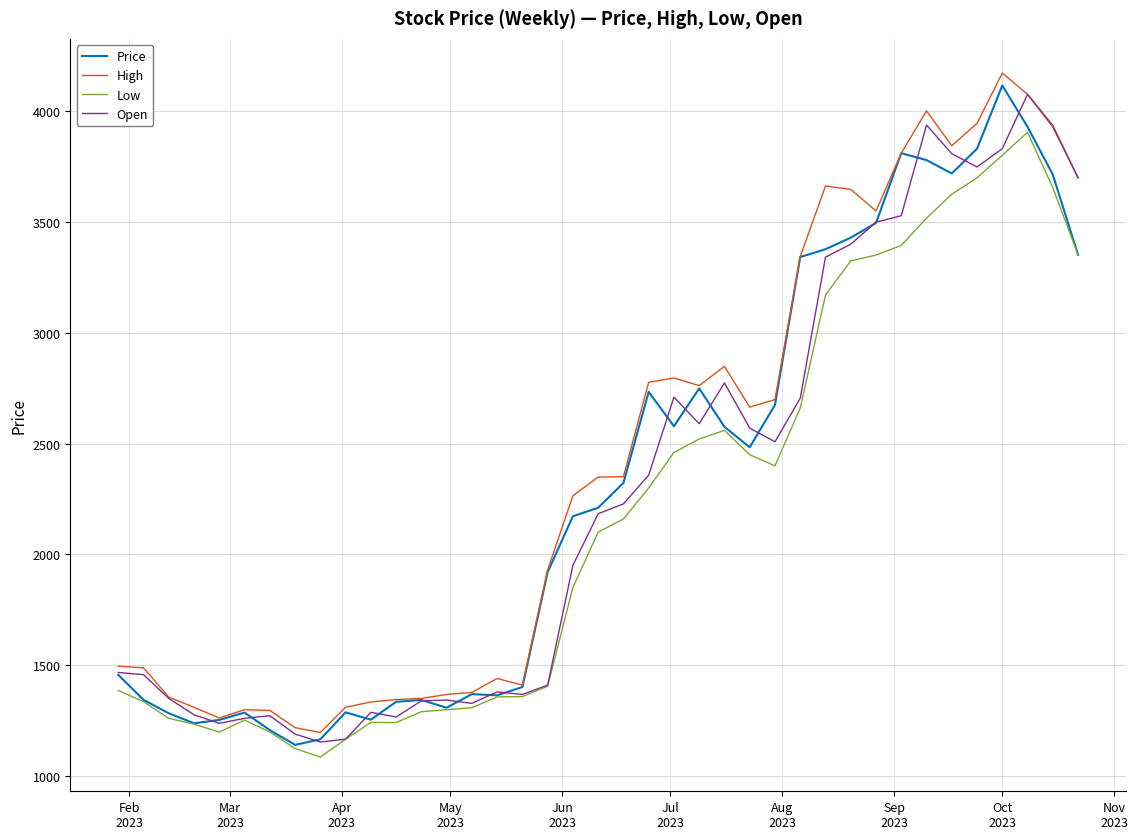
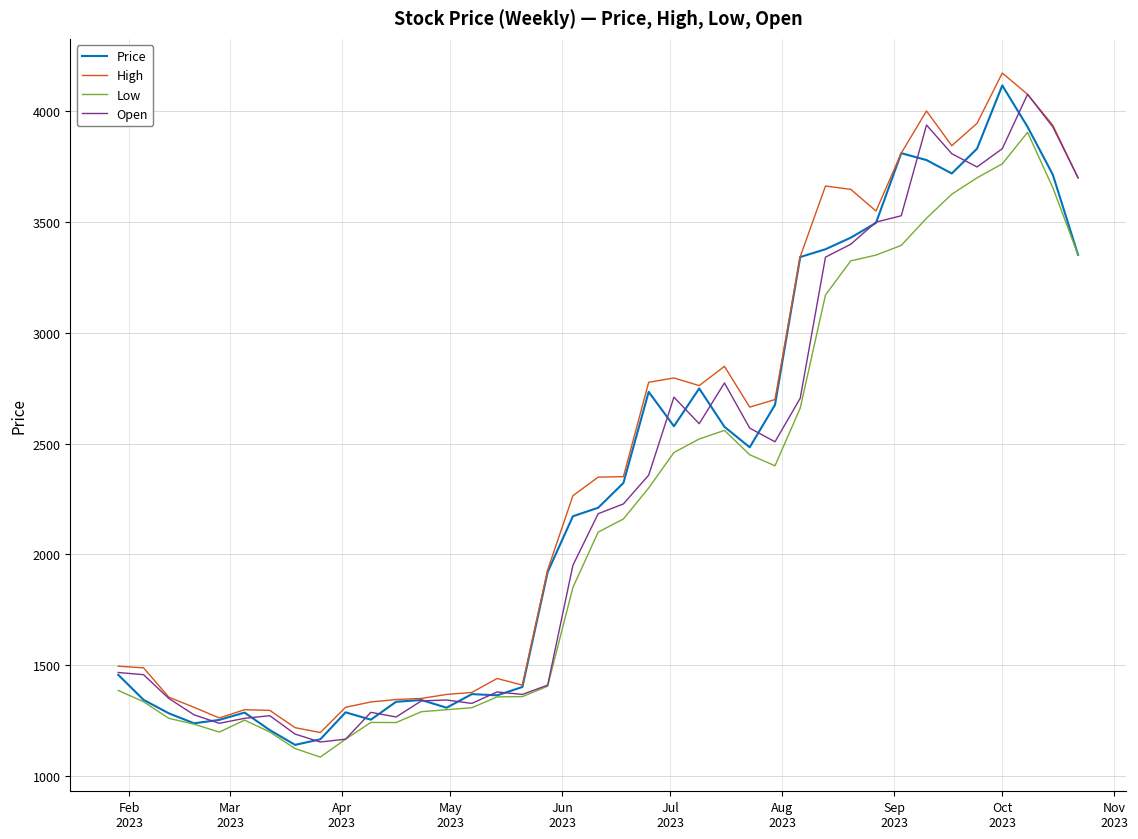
Low, Oct 2023: 3800 -> 3760
